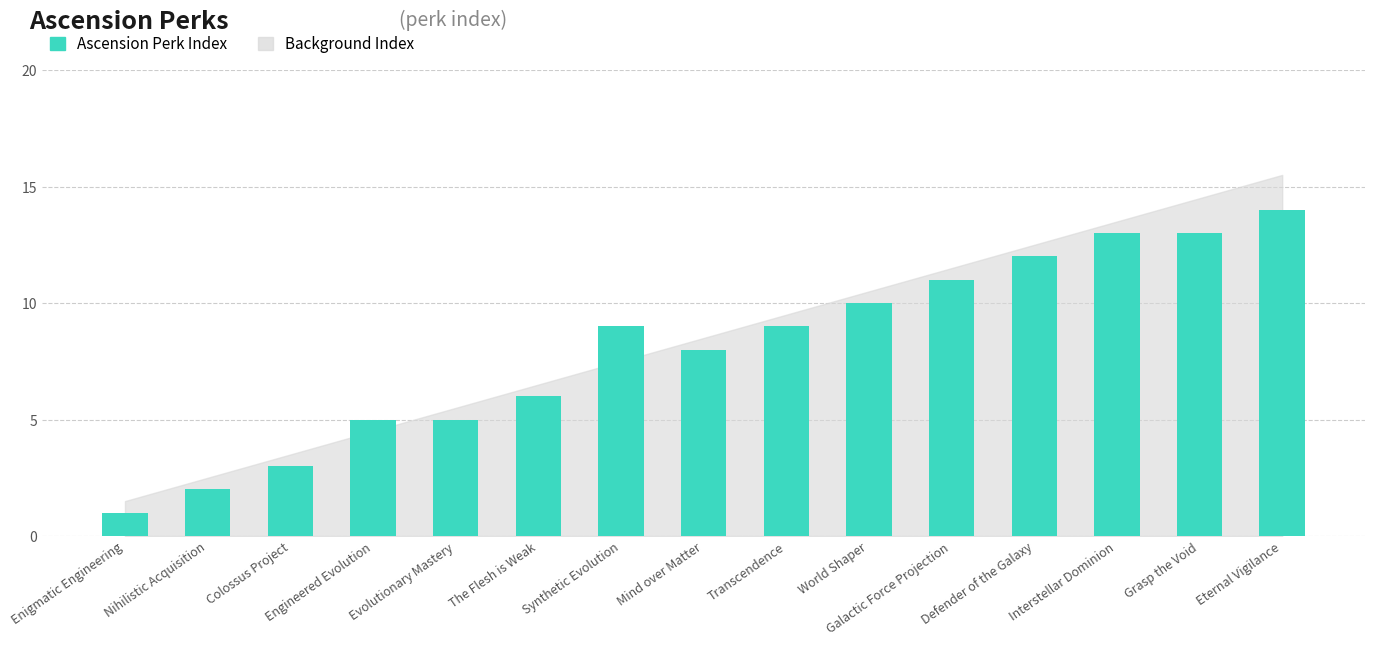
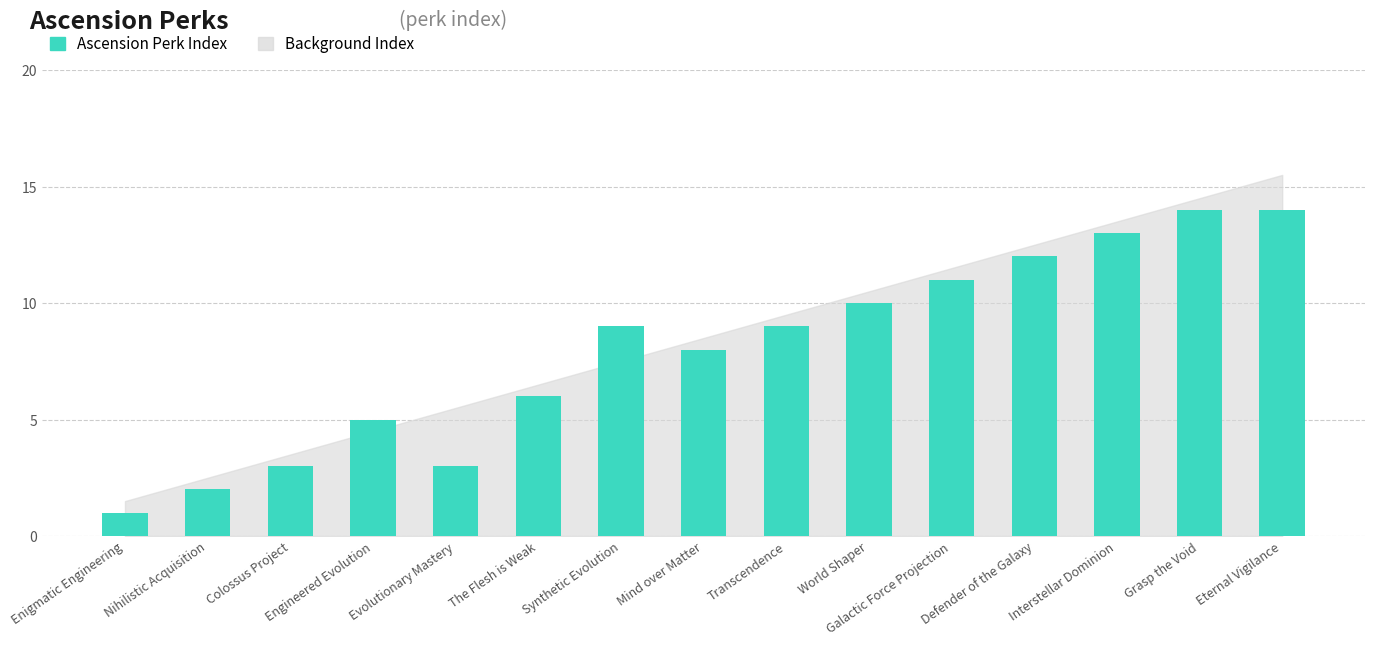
Ascension Perk Index, Evolutionary Mastery: 5 -> 3
Ascension Perk Index, Grasp the Void: 13 -> 14
